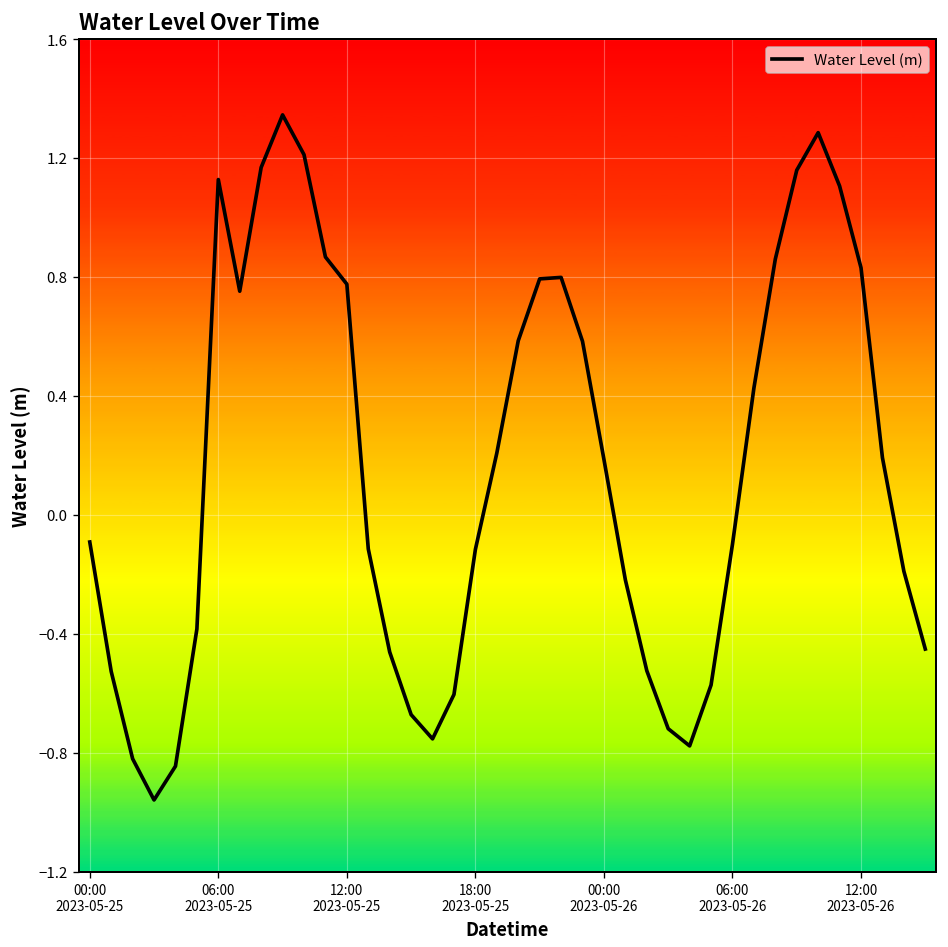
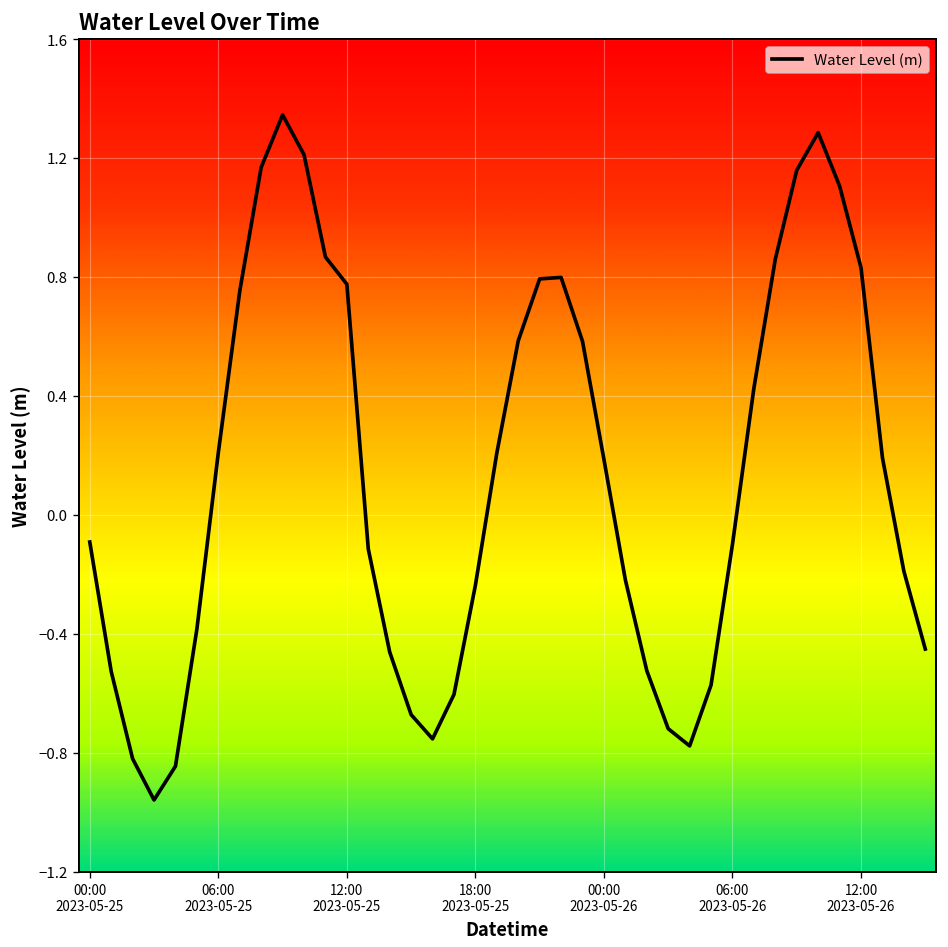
06:00 2023-05-25: 1.13 -> 0.21
18:00 2023-05-25: -0.12 -> -0.24
